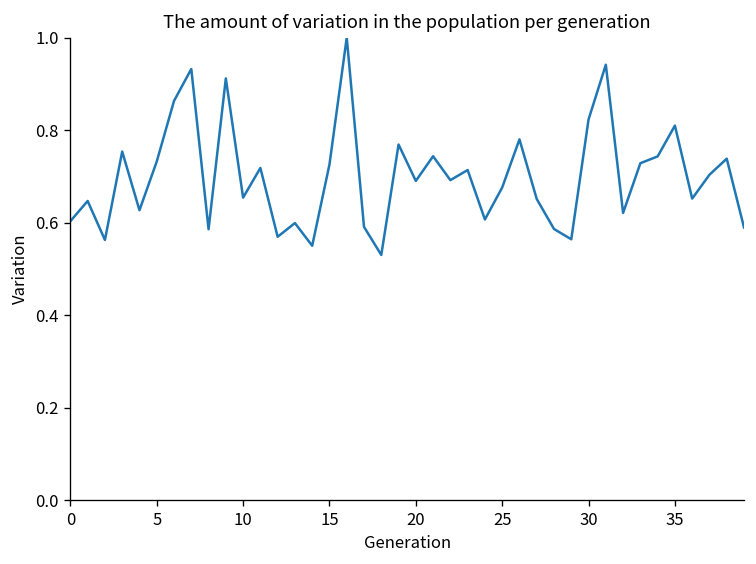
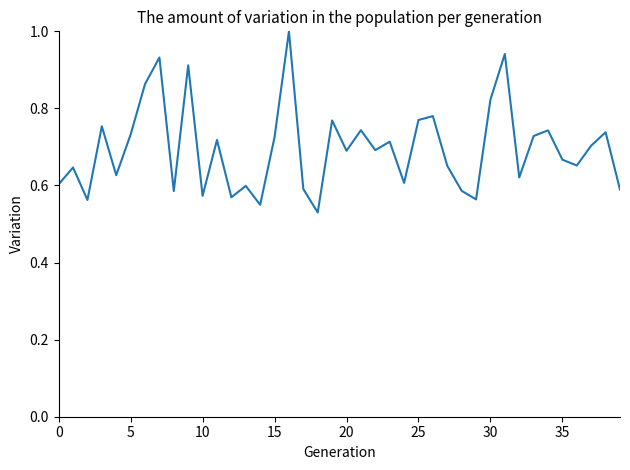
10: 0.65 -> 0.57
25: 0.68 -> 0.77
35: 0.81 -> 0.67
